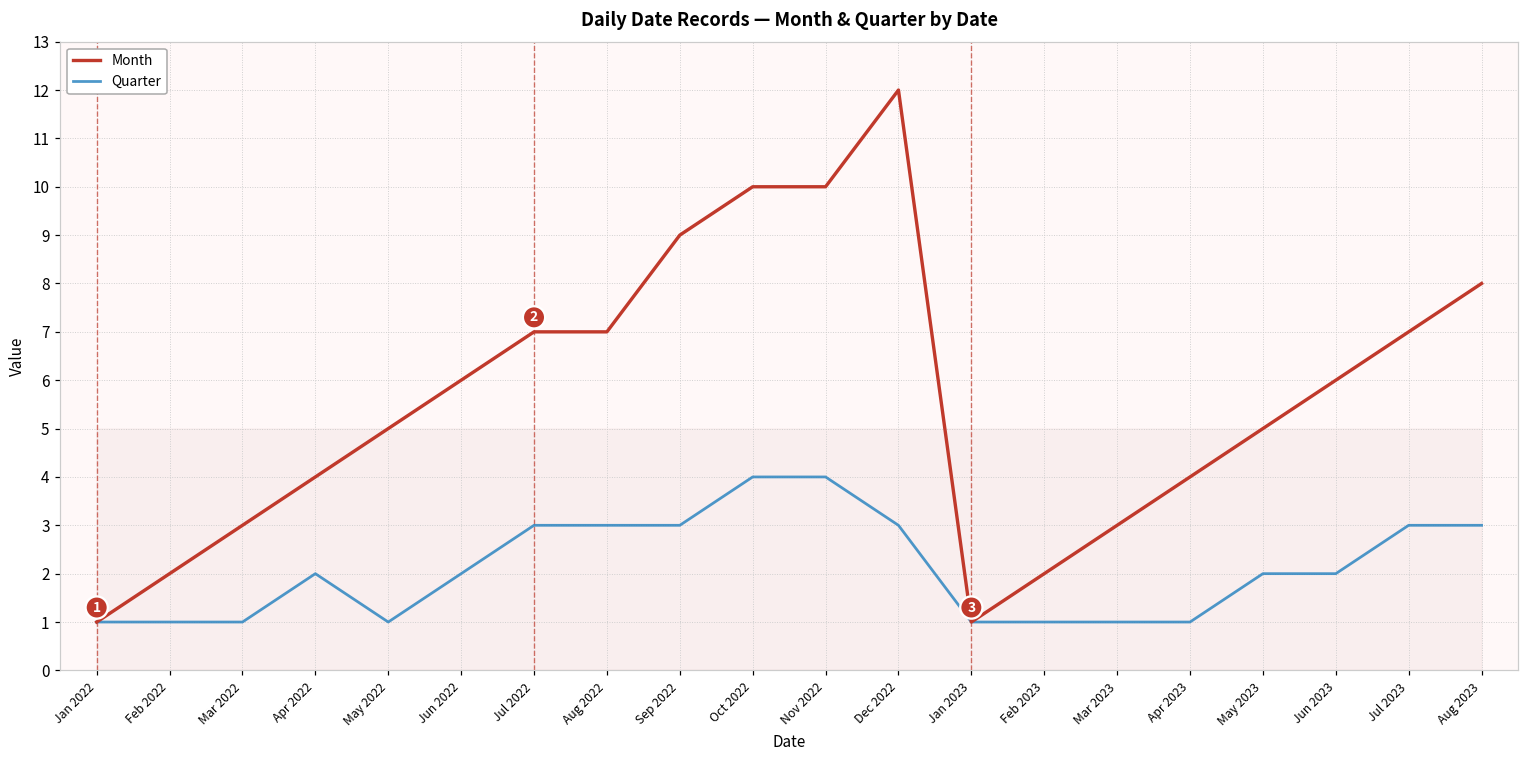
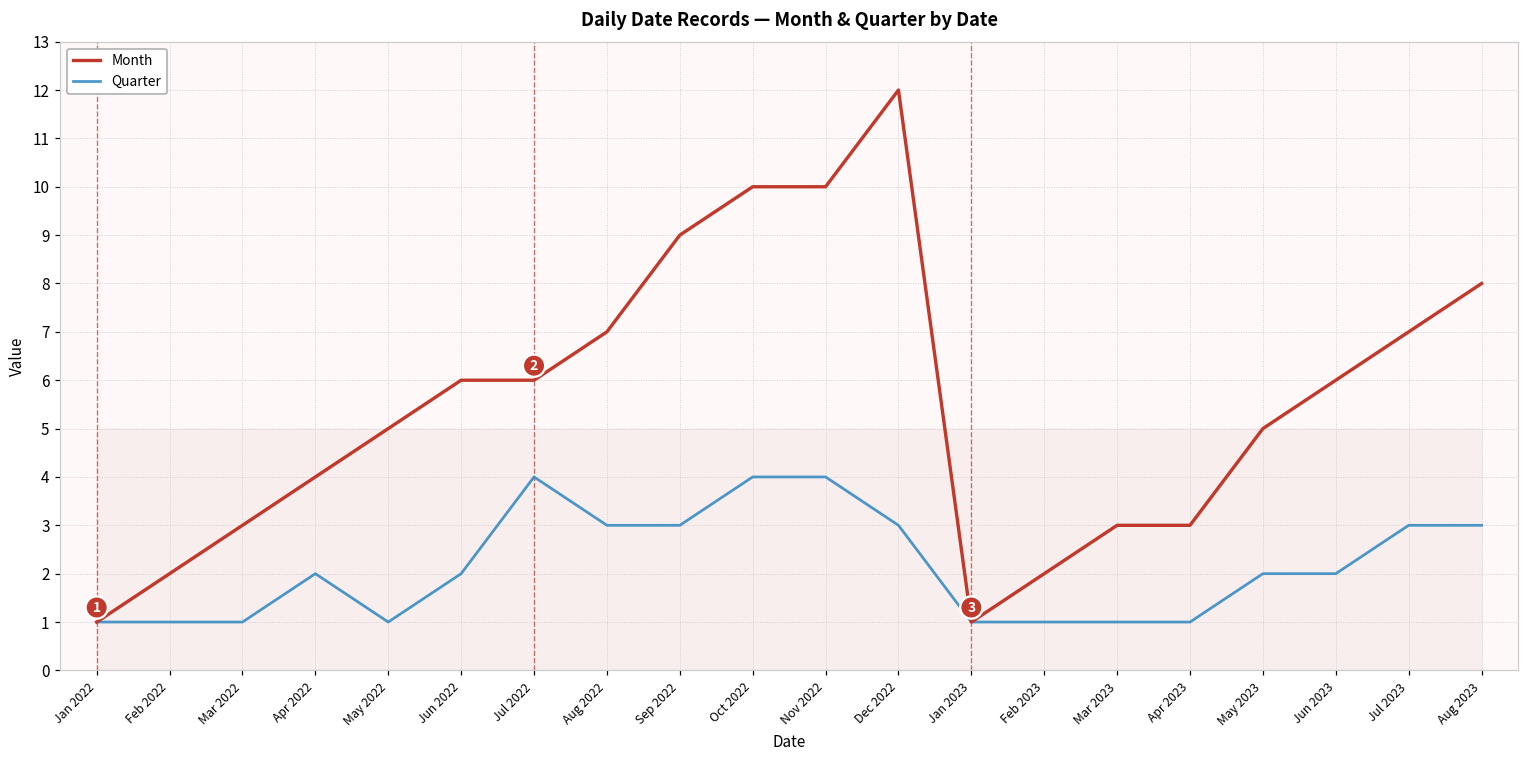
Month, Jul 2022: 7 -> 6
Quarter, Jul 2022: 3 -> 4
Month, Apr 2023: 4 -> 3
